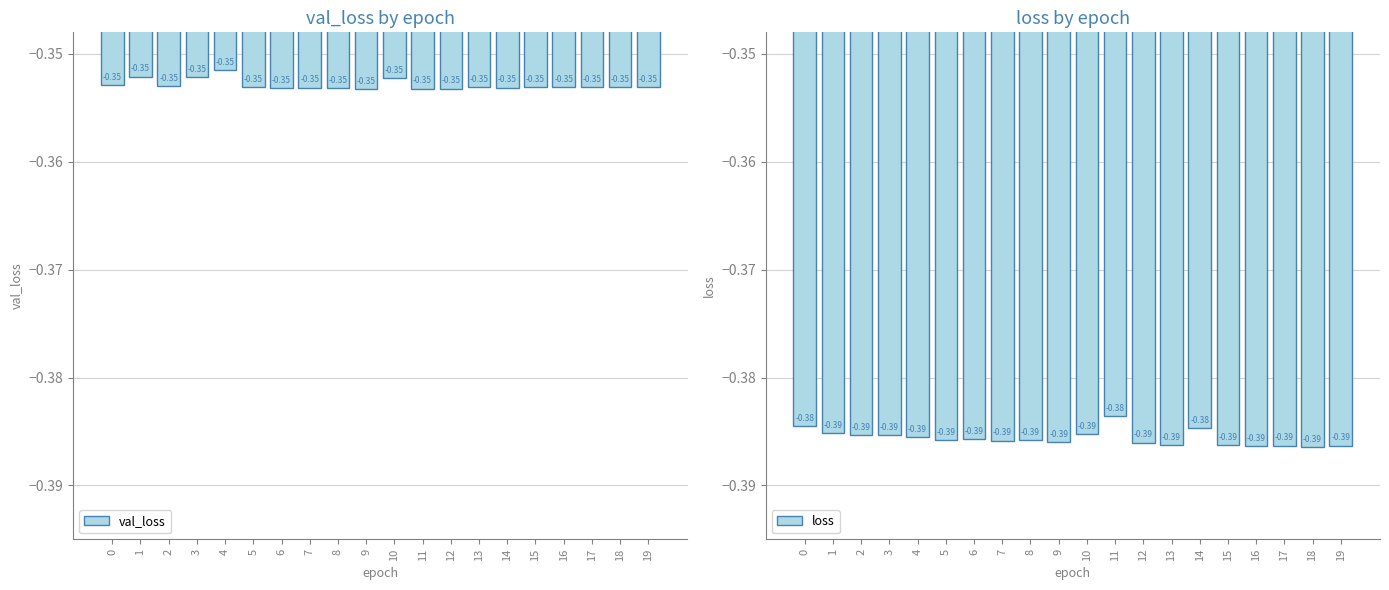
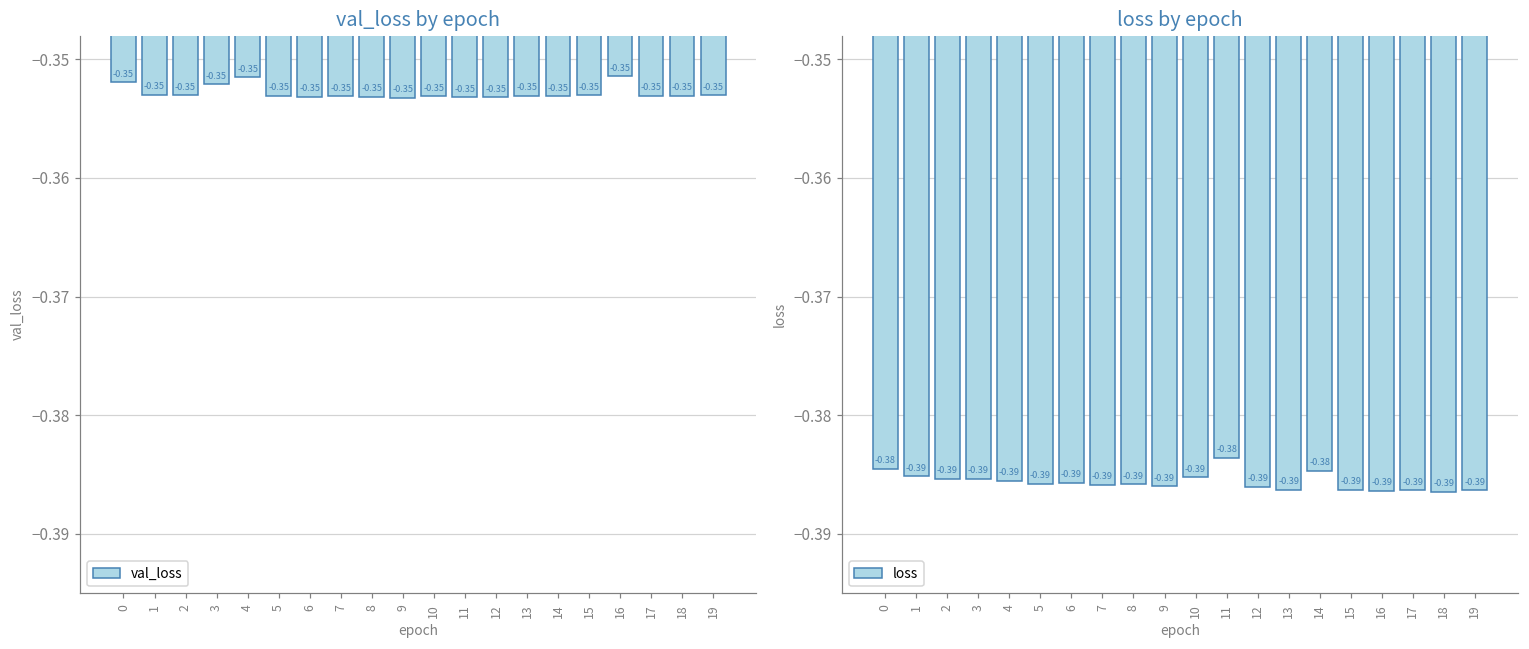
val_loss by epoch, 0: -0.3529 -> -0.3519
val_loss by epoch, 1: -0.3521 -> -0.3530
val_loss by epoch, 10: -0.3523 -> -0.3531
val_loss by epoch, 16: -0.3531 -> -0.3514
